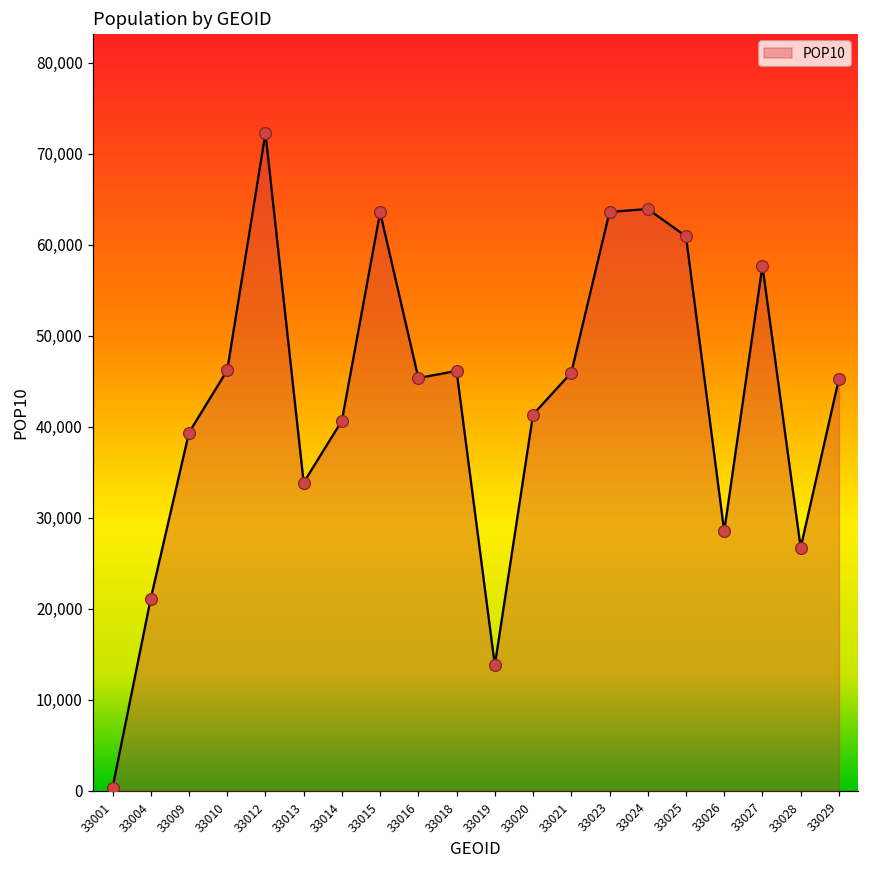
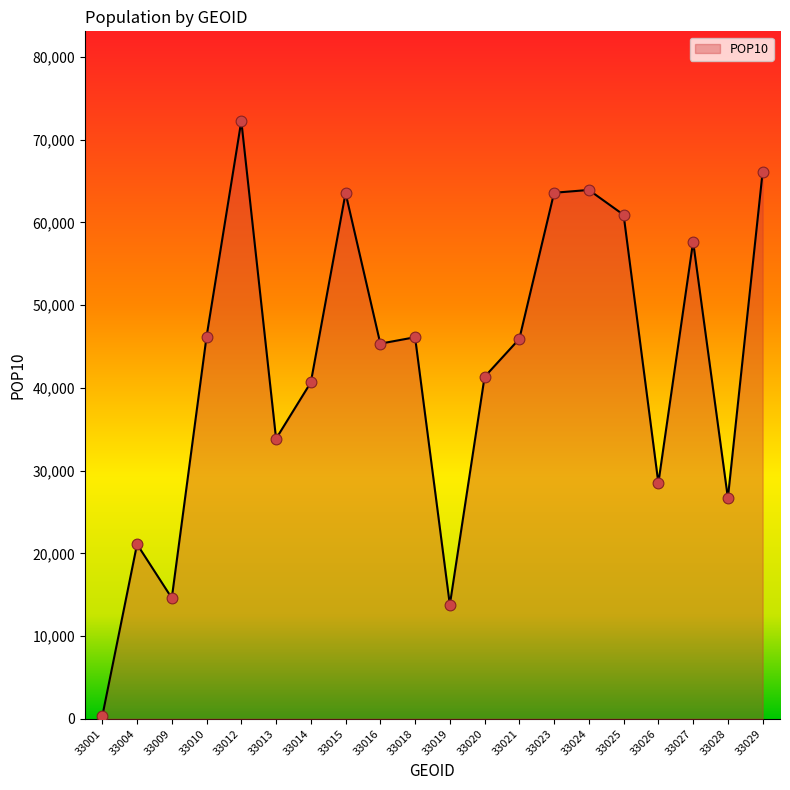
33009: 39,000 -> 15,000
33029: 45,000 -> 66,000
